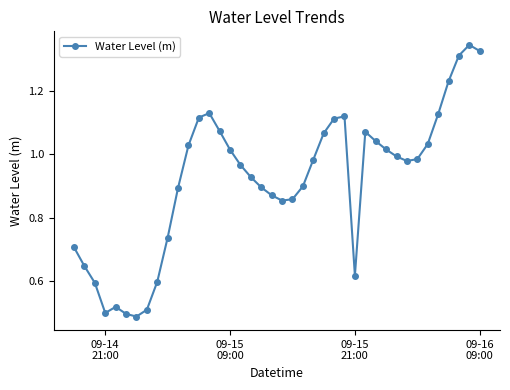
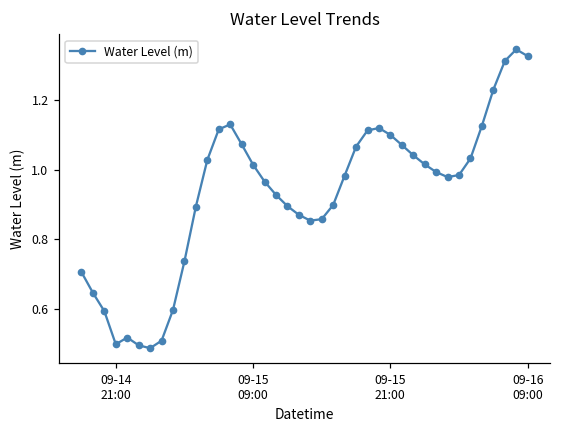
09-15 21:00: 0.62 -> 1.10
